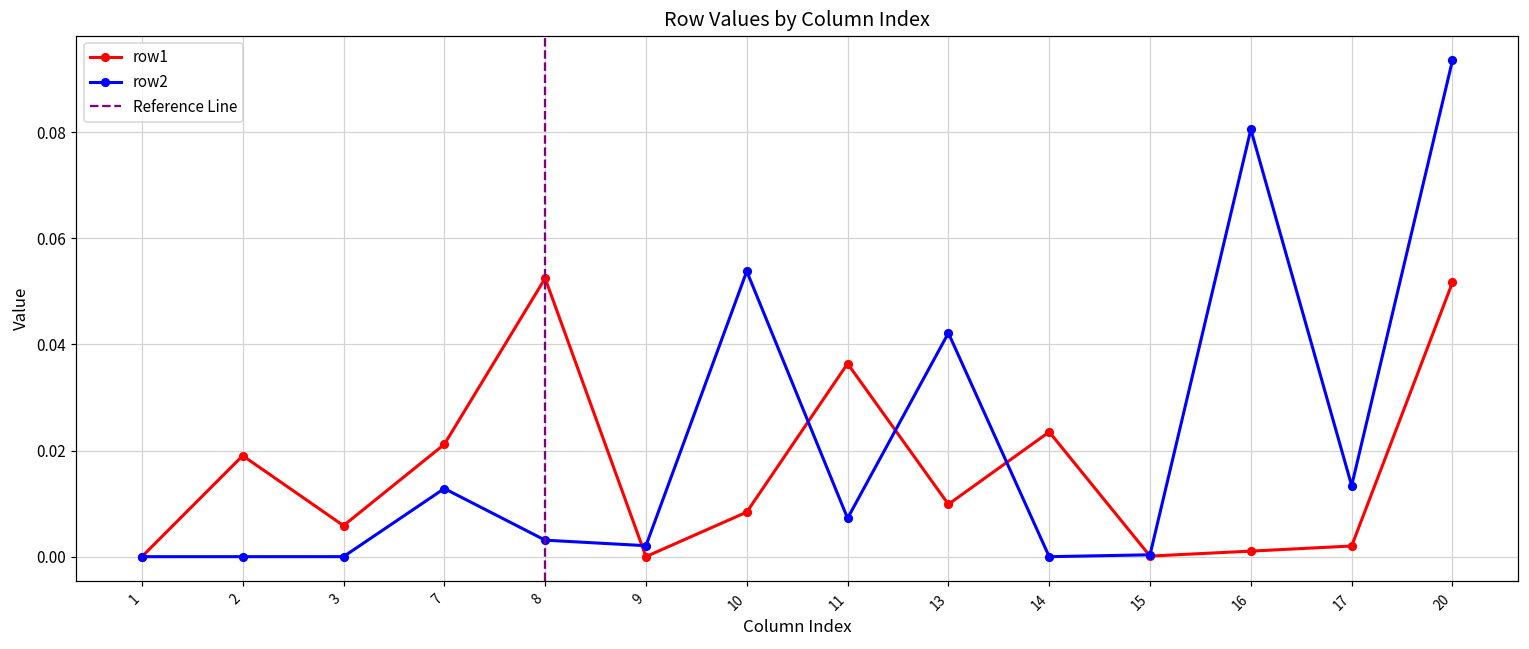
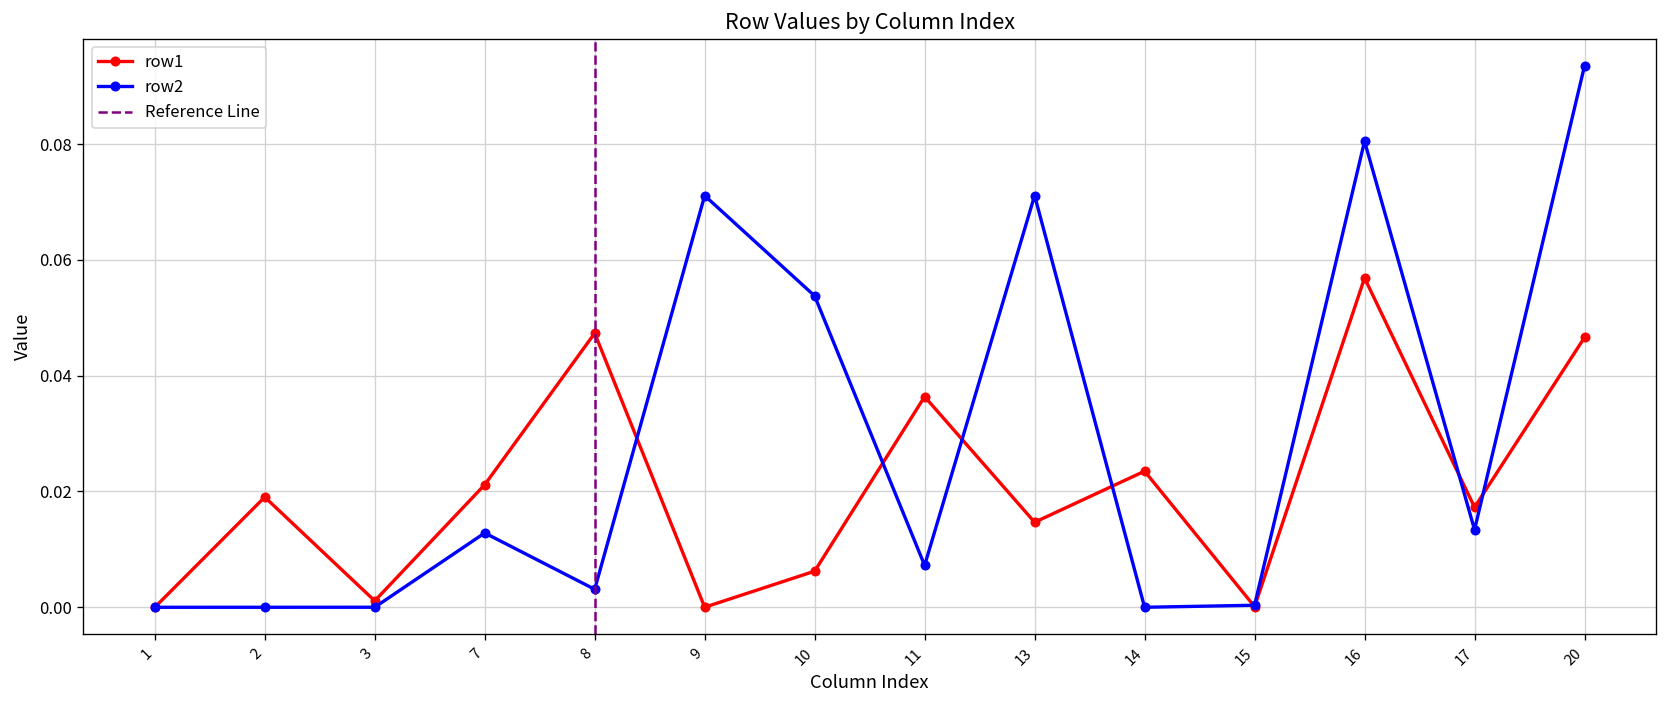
row1, 3: 0.006 -> 0.001
row1, 8: 0.052 -> 0.047
row2, 9: 0.002 -> 0.071
row1, 10: 0.008 -> 0.006
row1, 13: 0.010 -> 0.015
row2, 13: 0.042 -> 0.071
row1, 16: 0.001 -> 0.057
row1, 17: 0.002 -> 0.017
row1, 20: 0.052 -> 0.047
